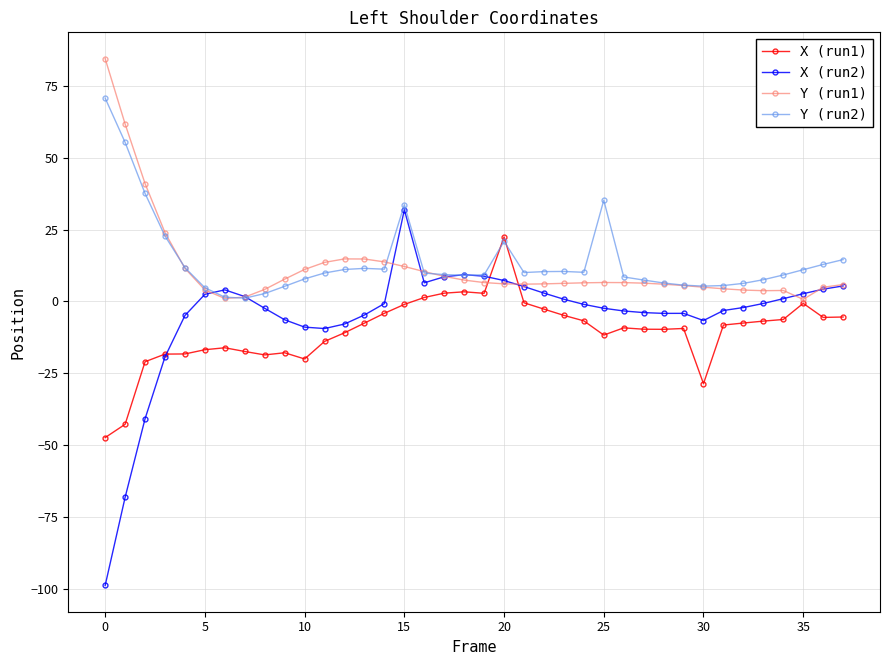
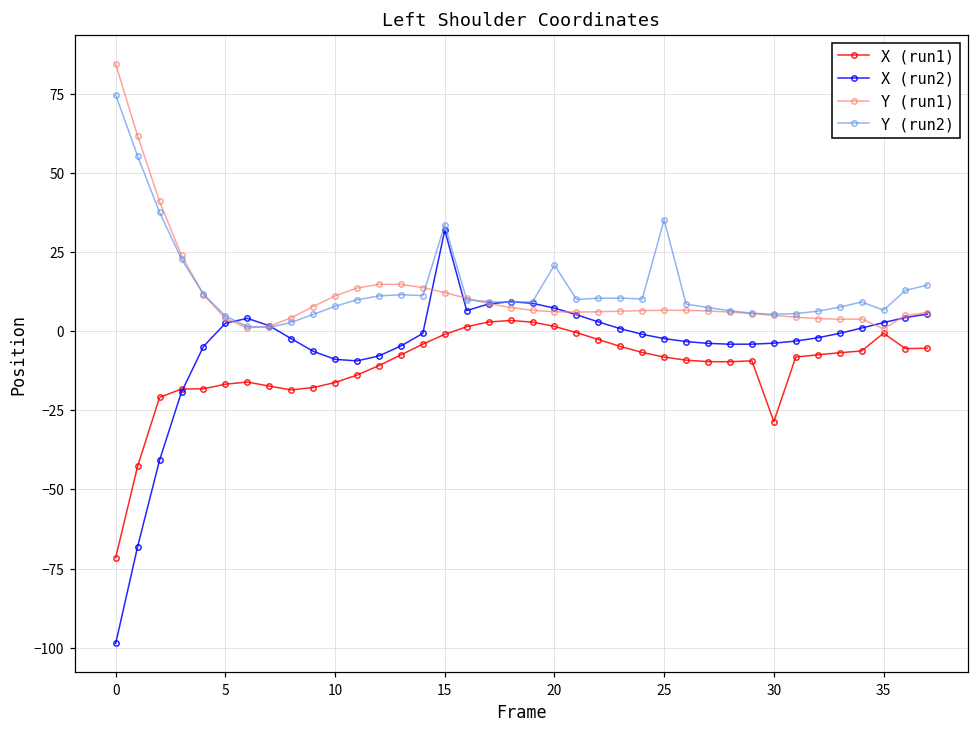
X (run1), 0: -47 -> -71
Y (run2), 0: 71 -> 75
X (run1), 10: -20 -> -16
X (run1), 20: 22 -> 1
X (run1), 25: -12 -> -8
X (run2), 30: -7 -> -4
Y (run2), 35: 11 -> 7
